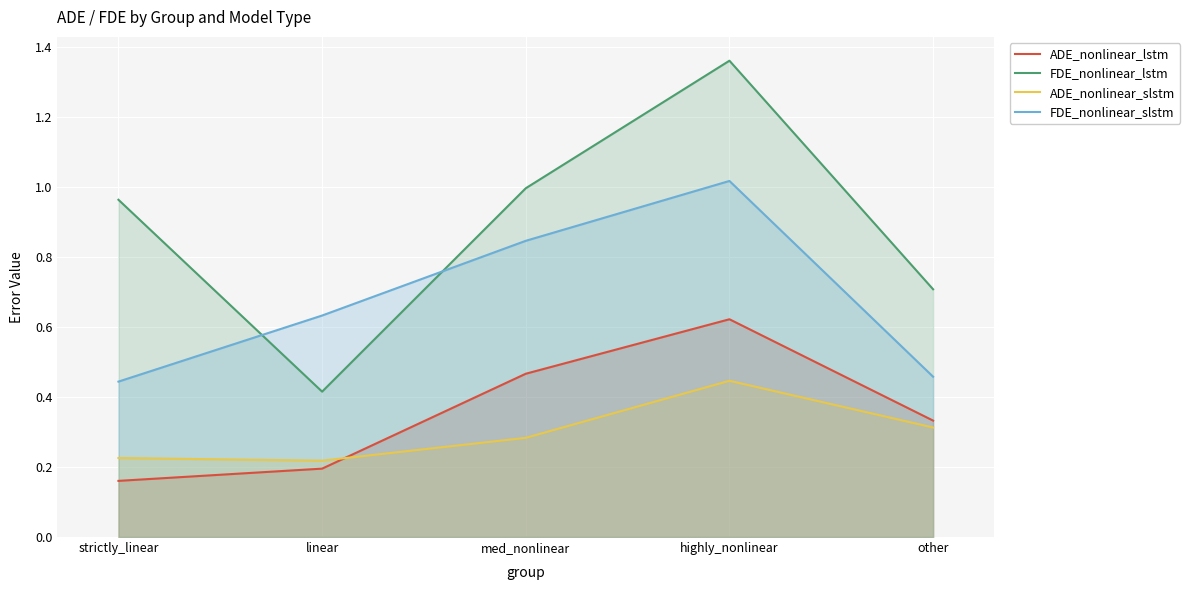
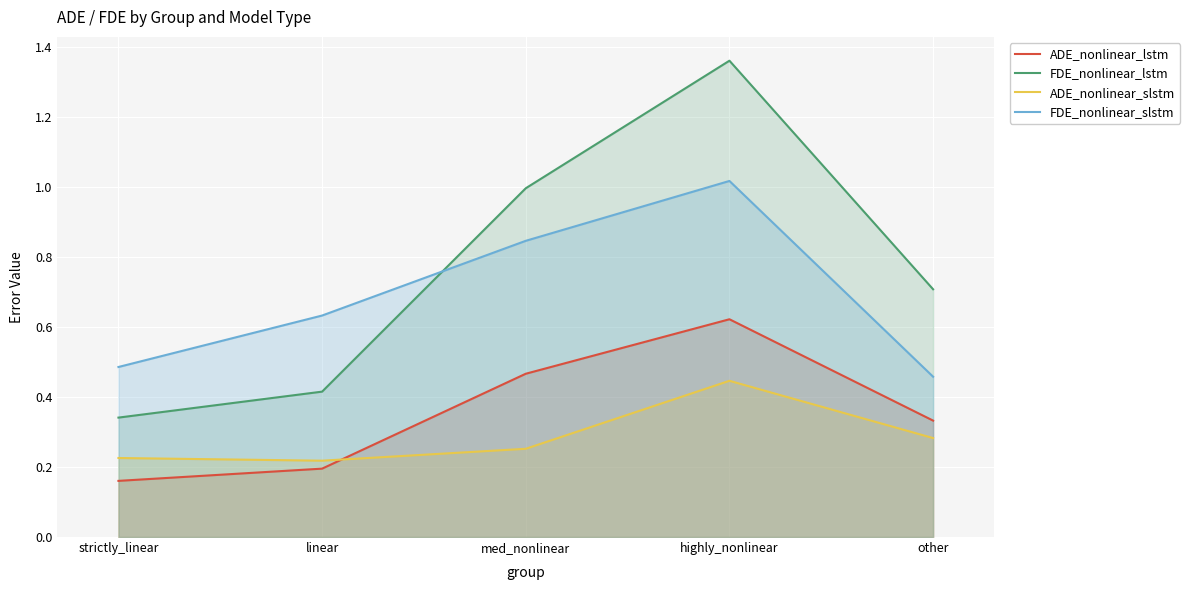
FDE_nonlinear_lstm, strictly_linear: 0.96 -> 0.34
FDE_nonlinear_slstm, strictly_linear: 0.44 -> 0.49
ADE_nonlinear_slstm, med_nonlinear: 0.28 -> 0.25
ADE_nonlinear_slstm, other: 0.31 -> 0.28
